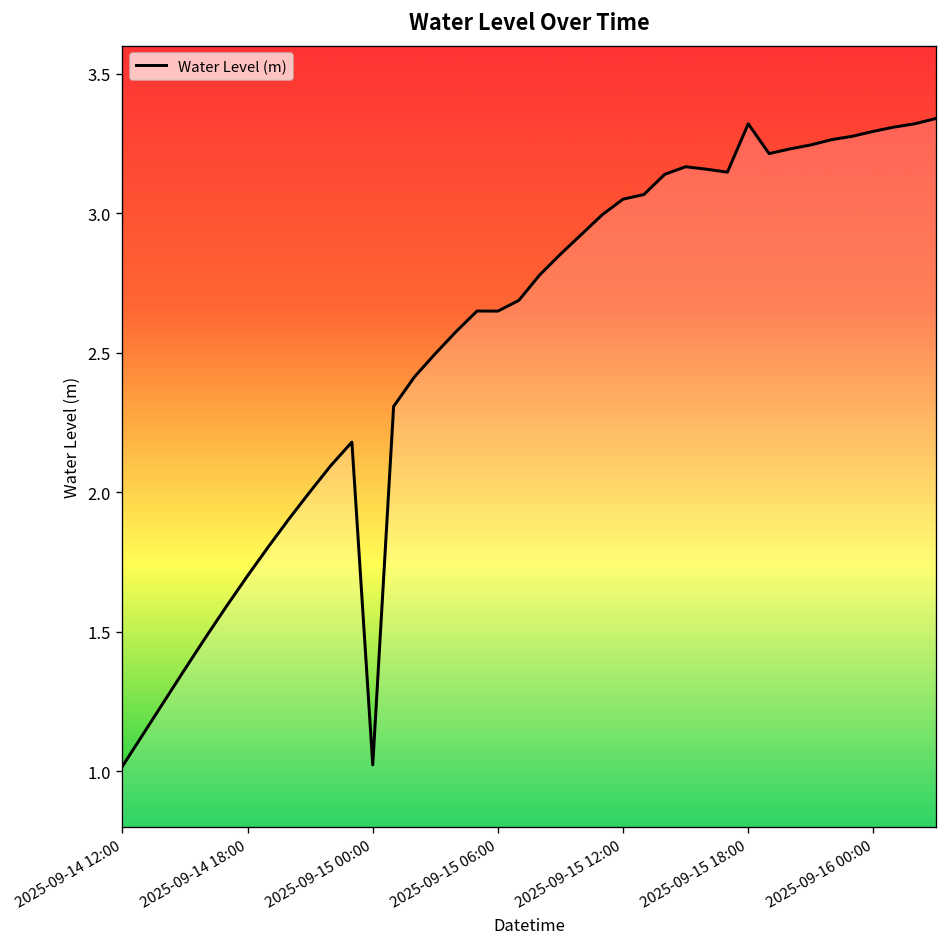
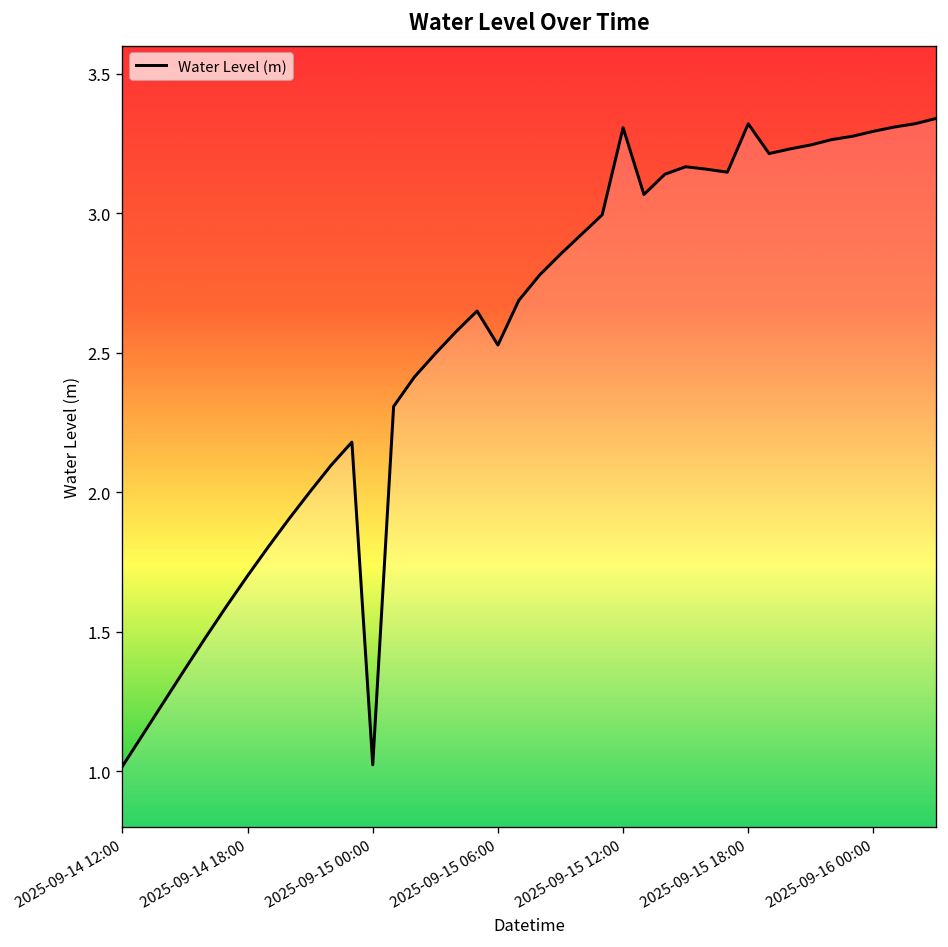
2025-09-15 06:00: 2.65 -> 2.53
2025-09-15 12:00: 3.05 -> 3.31
